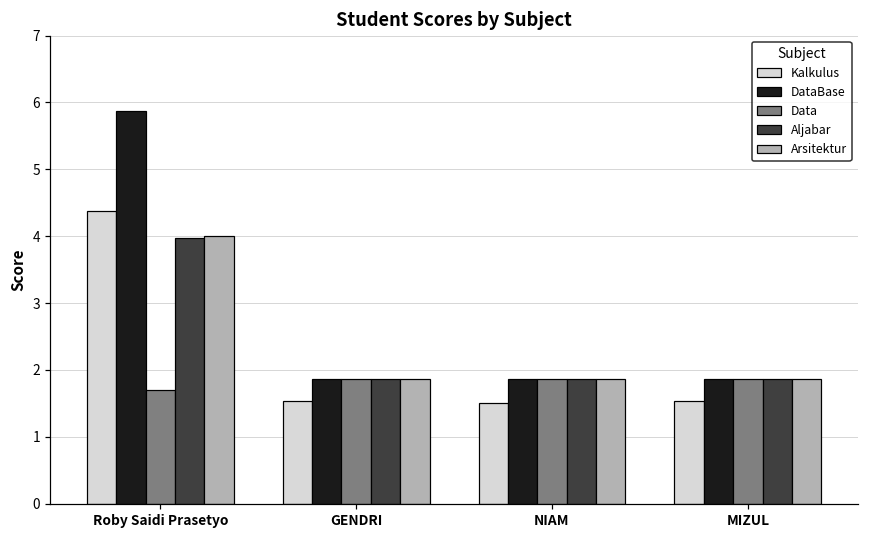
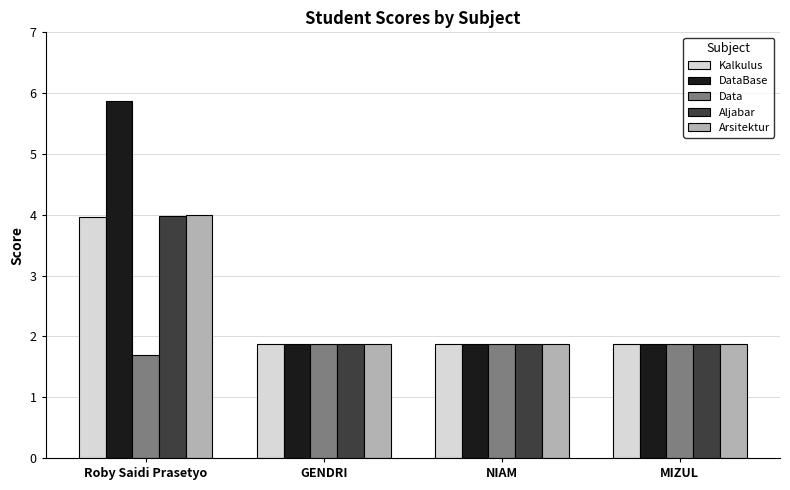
Kalkulus, Roby Saidi Prasetyo: 4.4 -> 4.0
Kalkulus, GENDRI: 1.5 -> 1.9
Kalkulus, NIAM: 1.5 -> 1.9
Kalkulus, MIZUL: 1.5 -> 1.9
